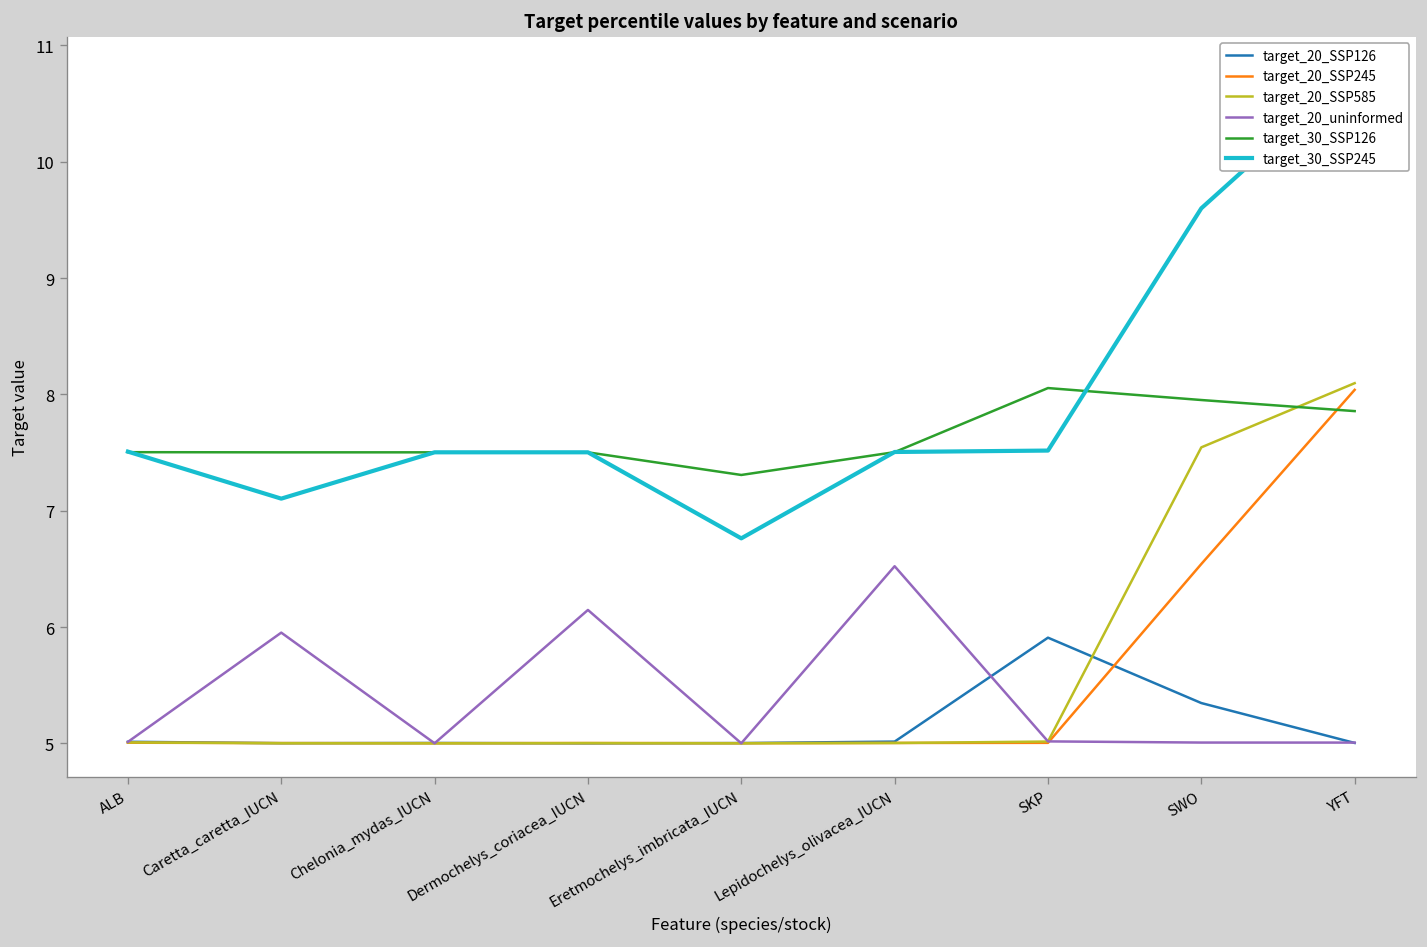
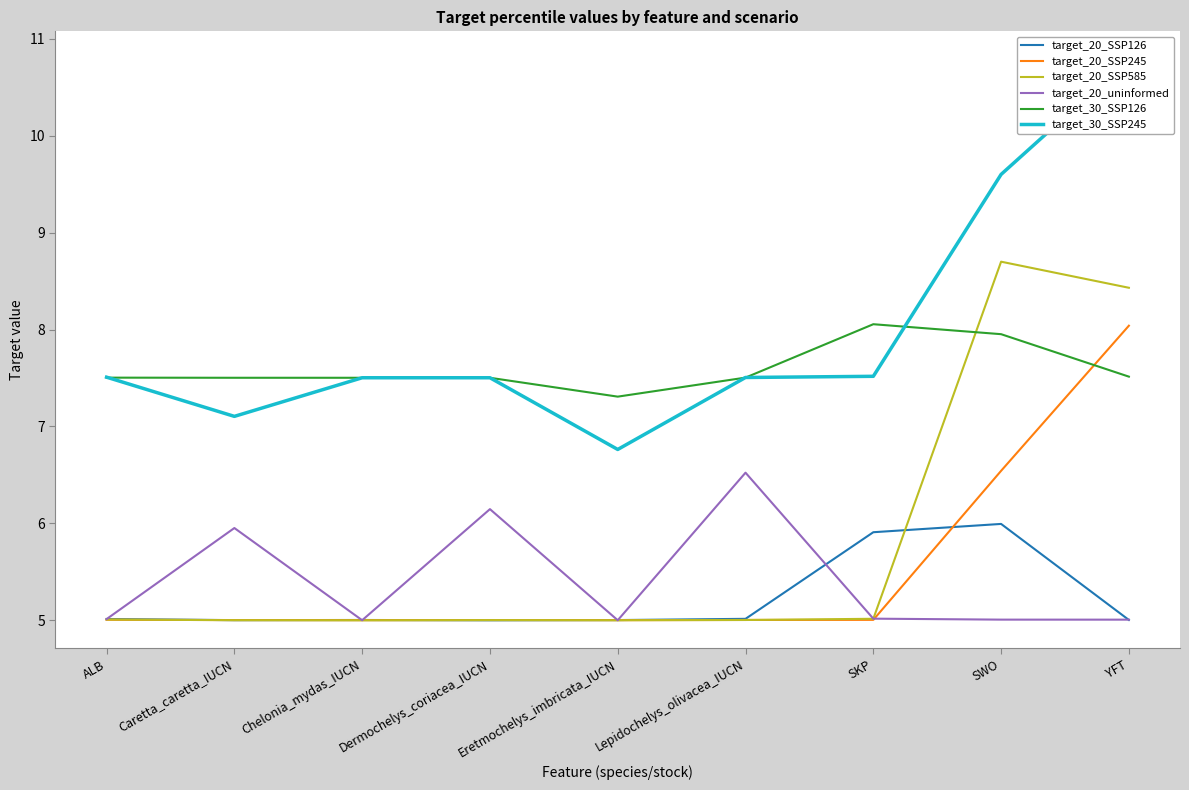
target_20_SSP126, SWO: 5.3 -> 6.0
target_20_SSP585, SWO: 7.5 -> 8.7
target_20_SSP585, YFT: 8.1 -> 8.4
target_30_SSP126, YFT: 7.9 -> 7.5
